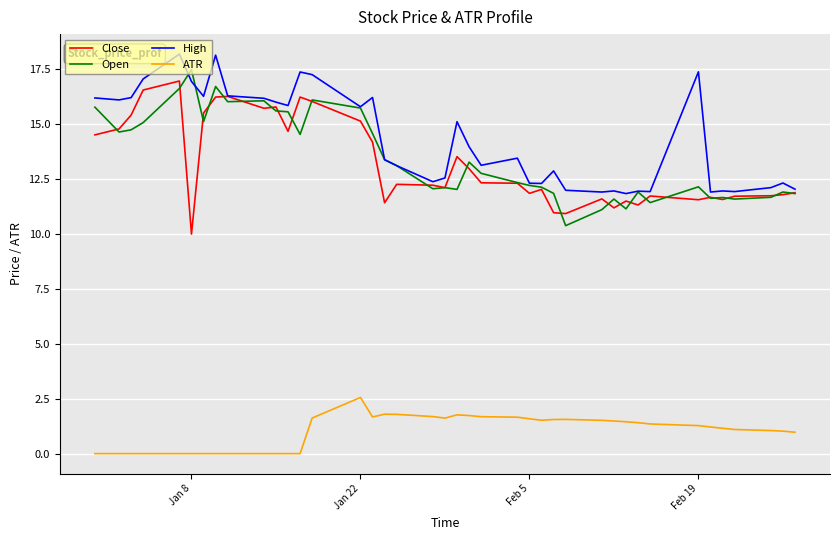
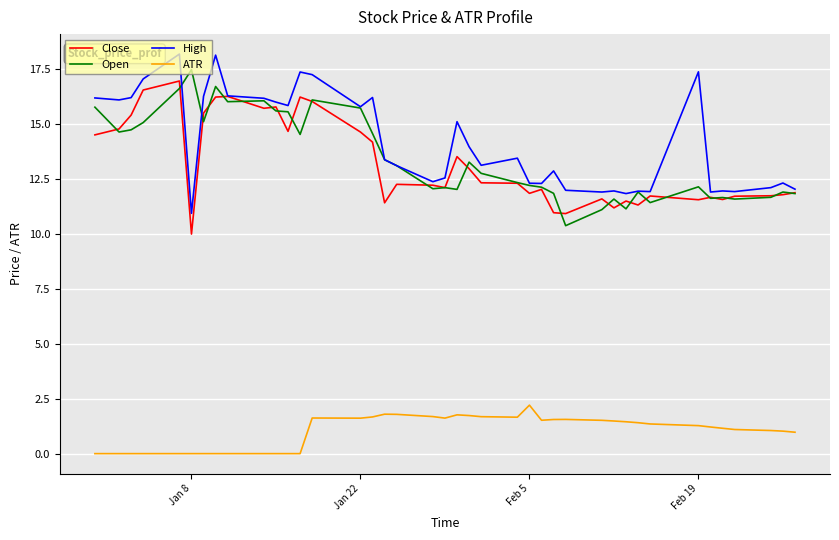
High, Jan 8: 16.9 -> 10.9
Close, Jan 22: 15.1 -> 14.6
ATR, Jan 22: 2.6 -> 1.6
ATR, Feb 5: 1.6 -> 2.2
